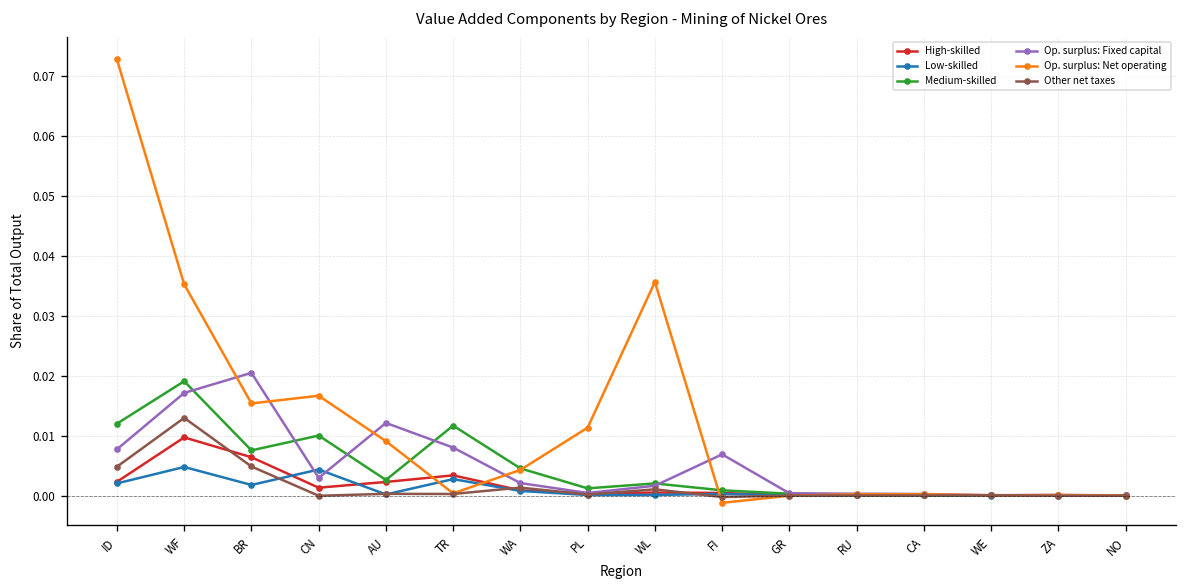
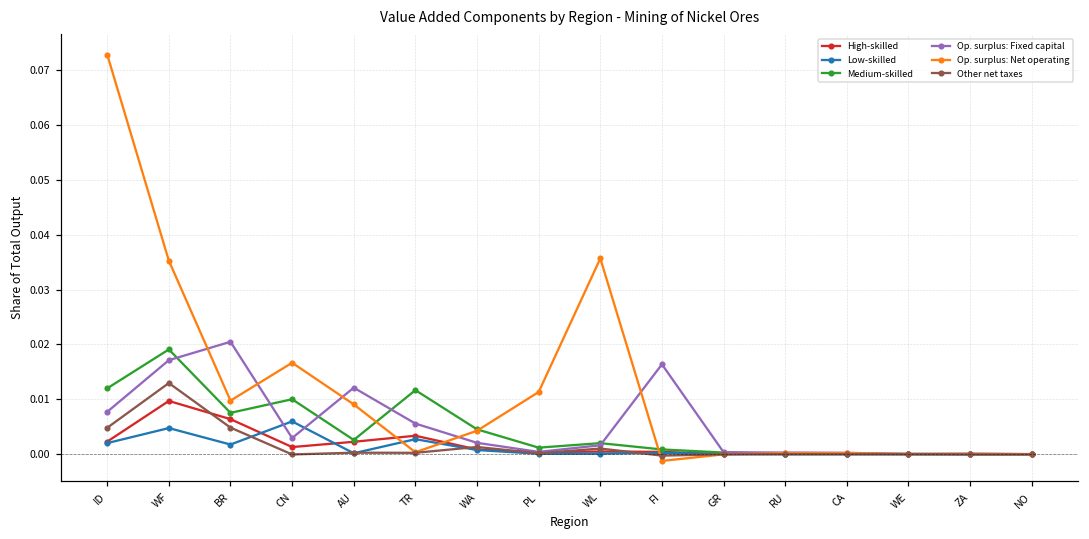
Op. surplus: Net operating, BR: 0.015 -> 0.010
Low-skilled, CN: 0.004 -> 0.006
Op. surplus: Fixed capital, TR: 0.008 -> 0.006
Op. surplus: Fixed capital, FI: 0.007 -> 0.016
